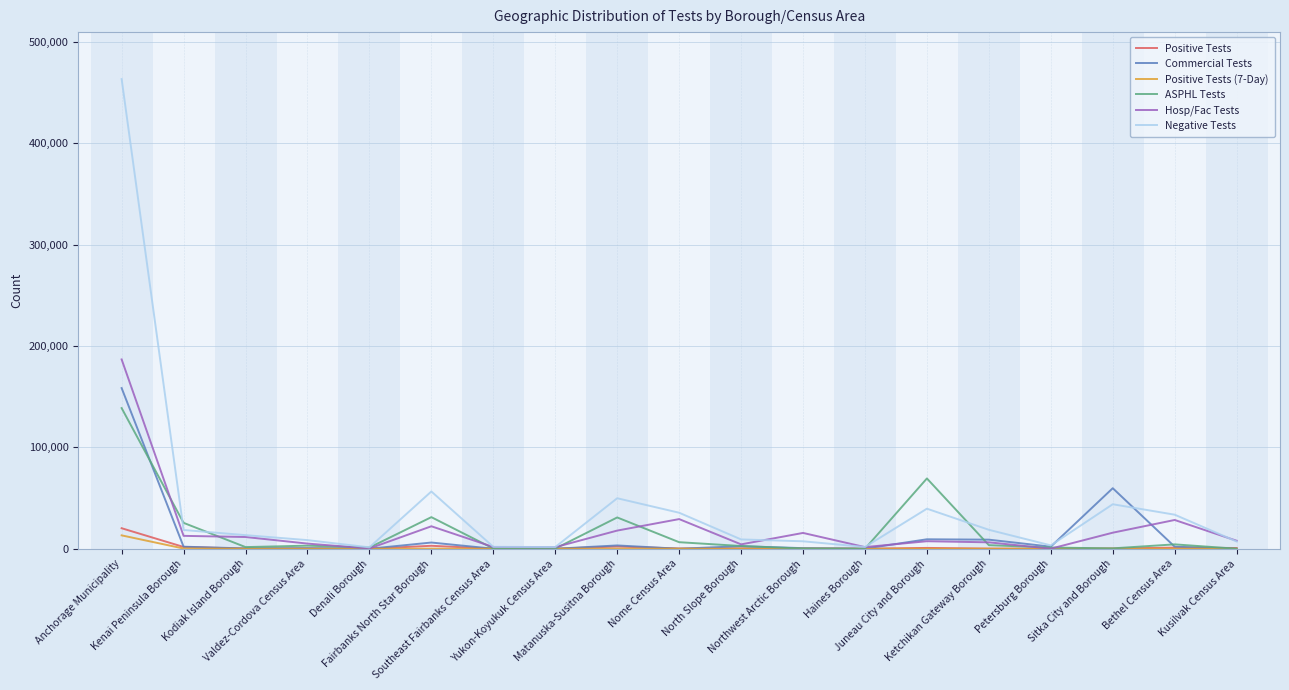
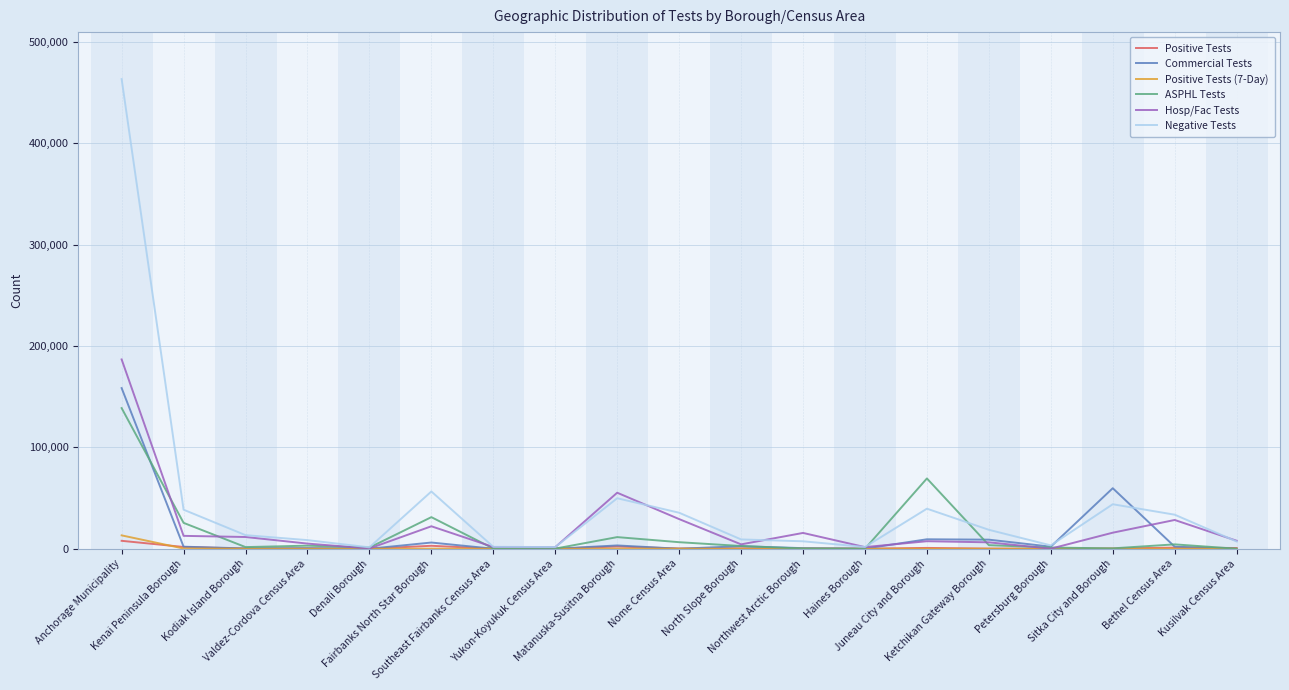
Positive Tests, Anchorage Municipality: 20,000 -> 8,000
Negative Tests, Kenai Peninsula Borough: 19,000 -> 39,000
ASPHL Tests, Matanuska-Susitna Borough: 31,000 -> 11,000
Hosp/Fac Tests, Matanuska-Susitna Borough: 18,000 -> 55,000
